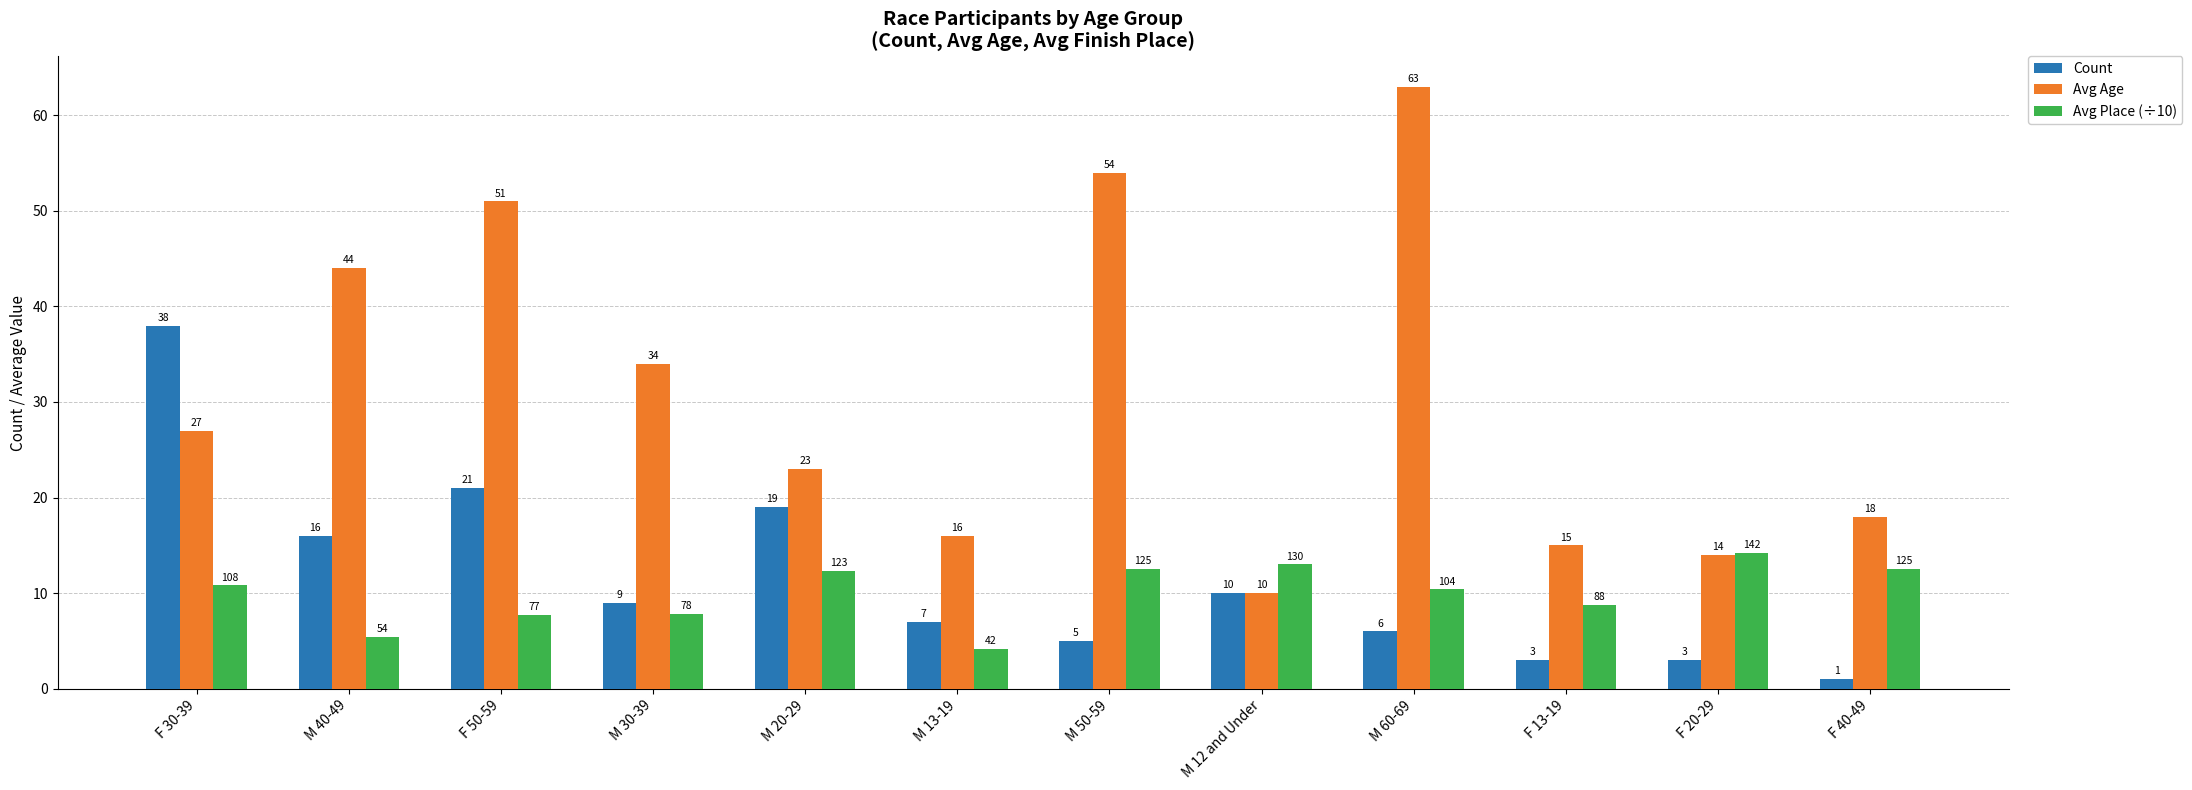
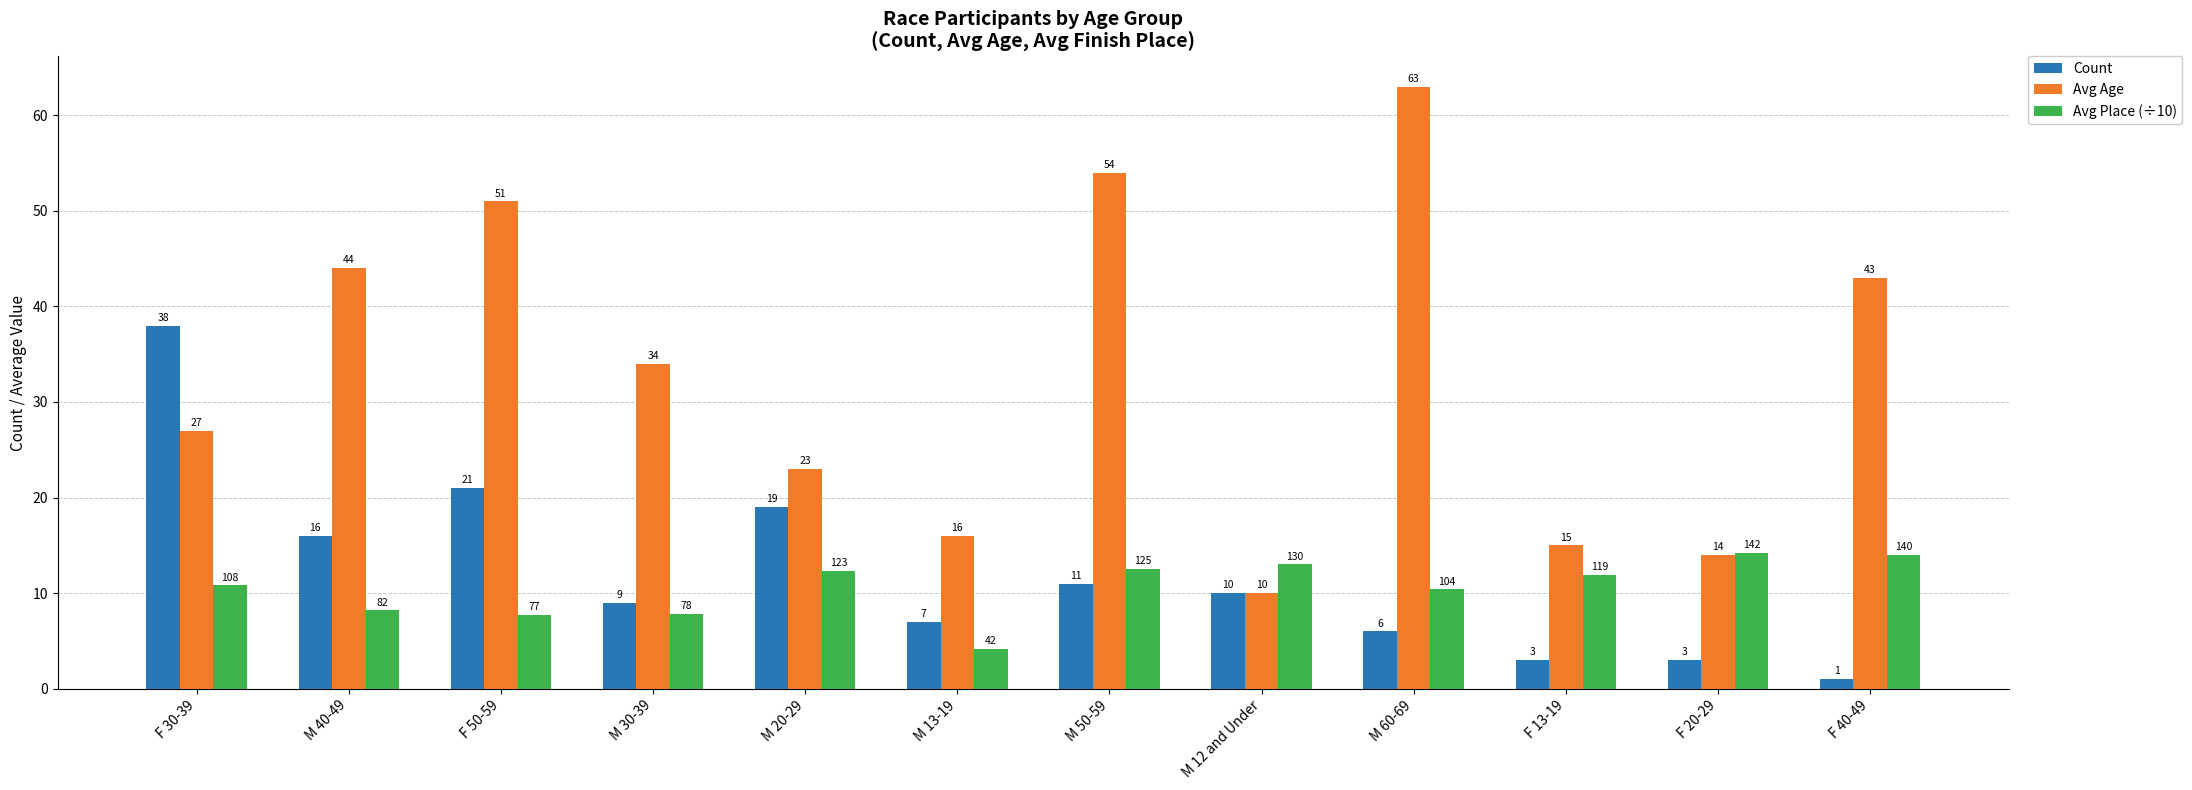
Avg Place (÷10), M 40-49: 54 -> 82
Count, M 50-59: 5 -> 11
Avg Place (÷10), F 13-19: 88 -> 119
Avg Age, F 40-49: 18 -> 43
Avg Place (÷10), F 40-49: 125 -> 140
